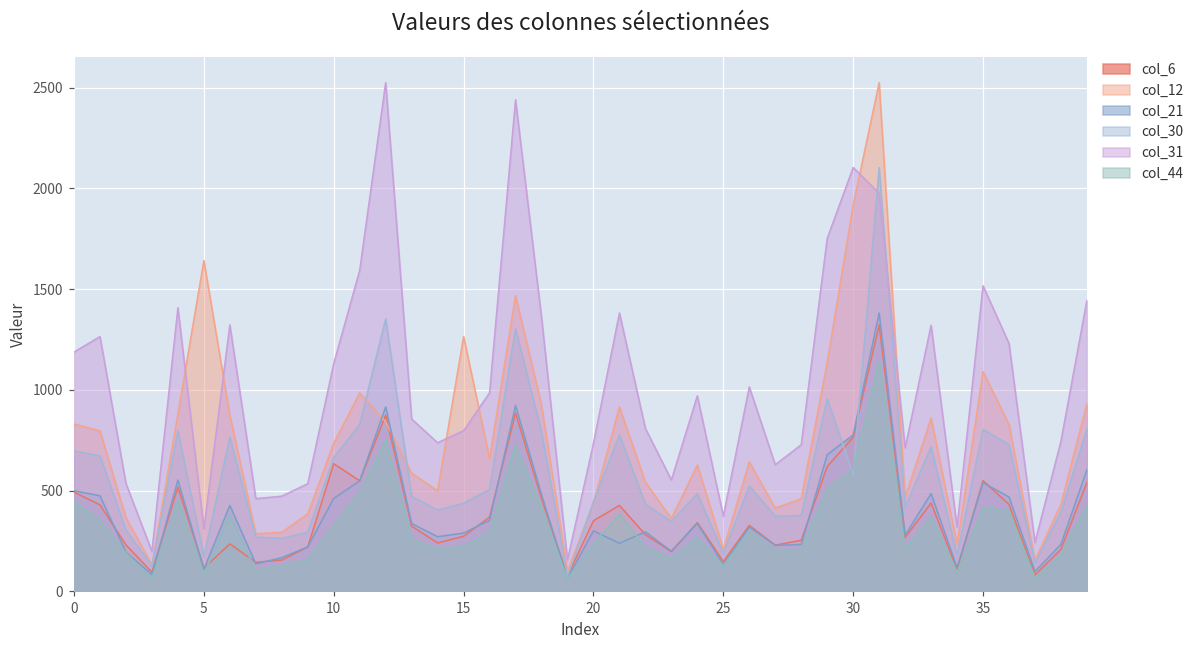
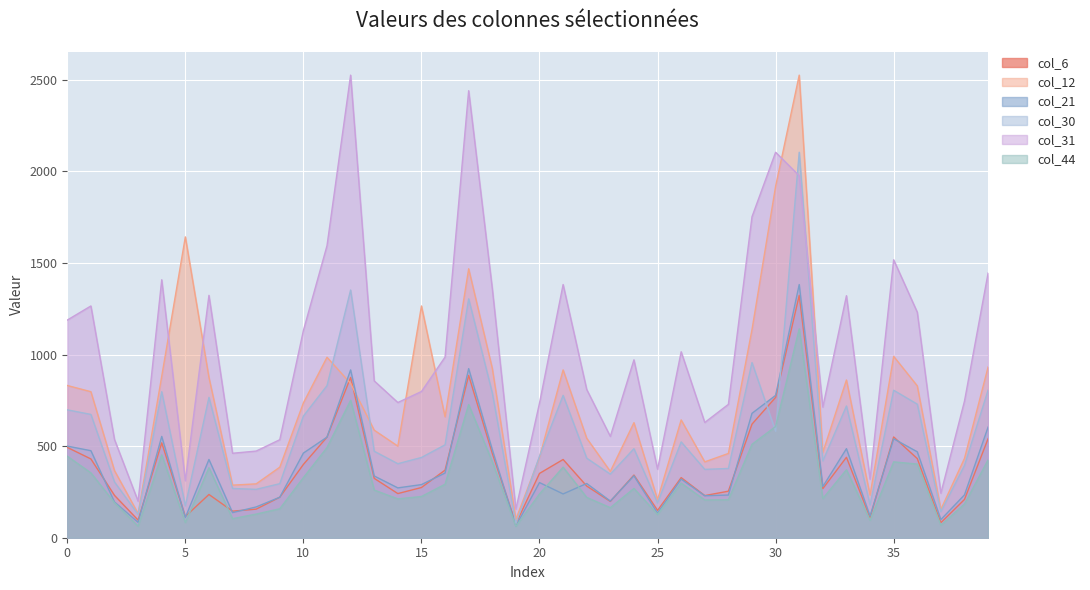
col_6, 10: 630 -> 400
col_12, 35: 1090 -> 990
